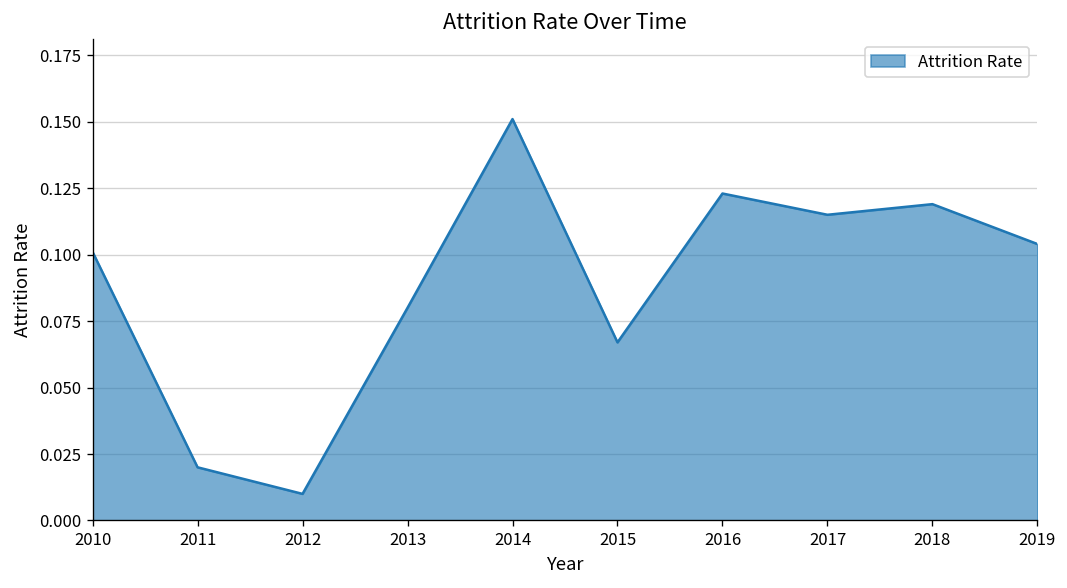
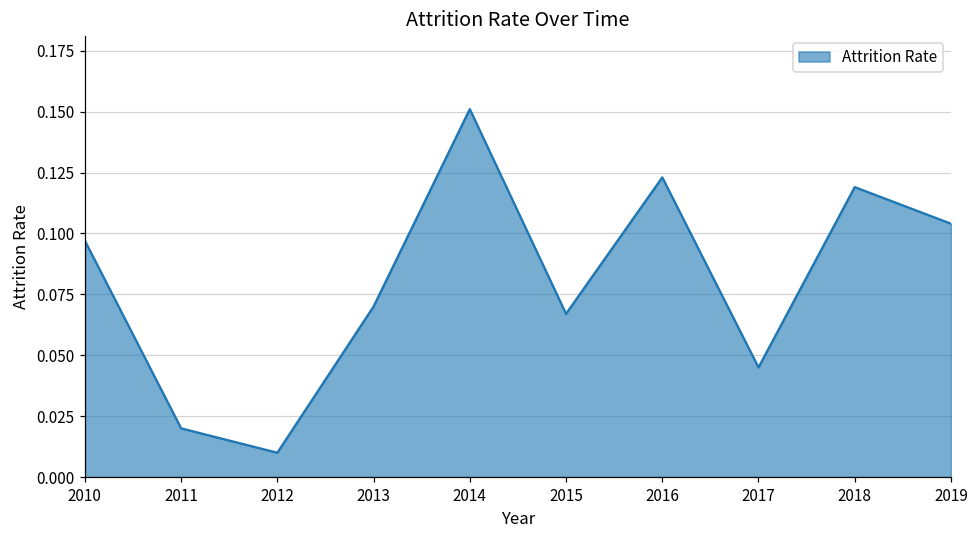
2010: 0.101 -> 0.097
2013: 0.08 -> 0.07
2017: 0.115 -> 0.045
